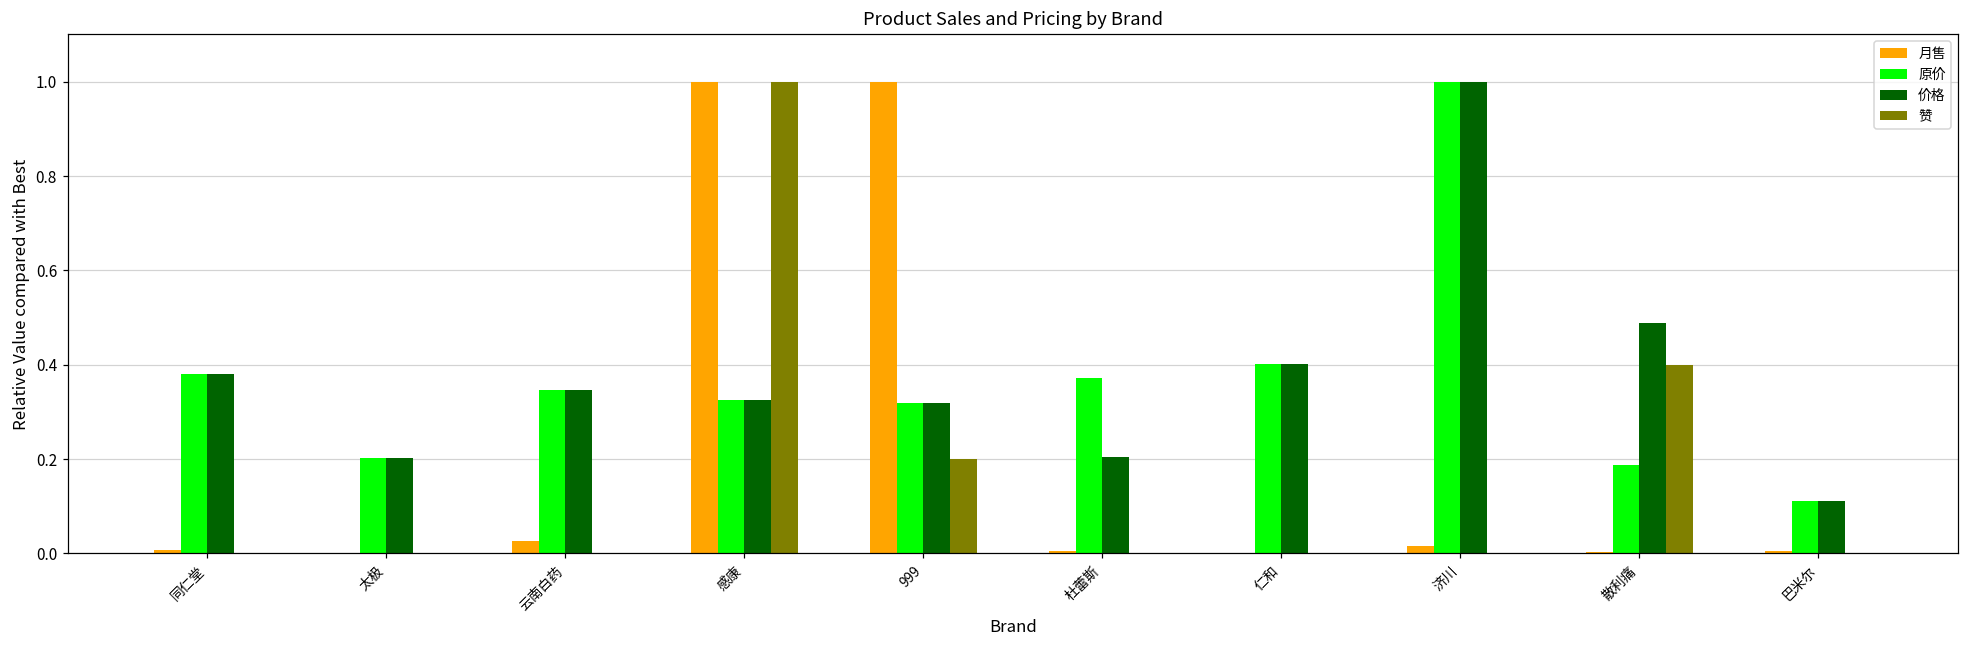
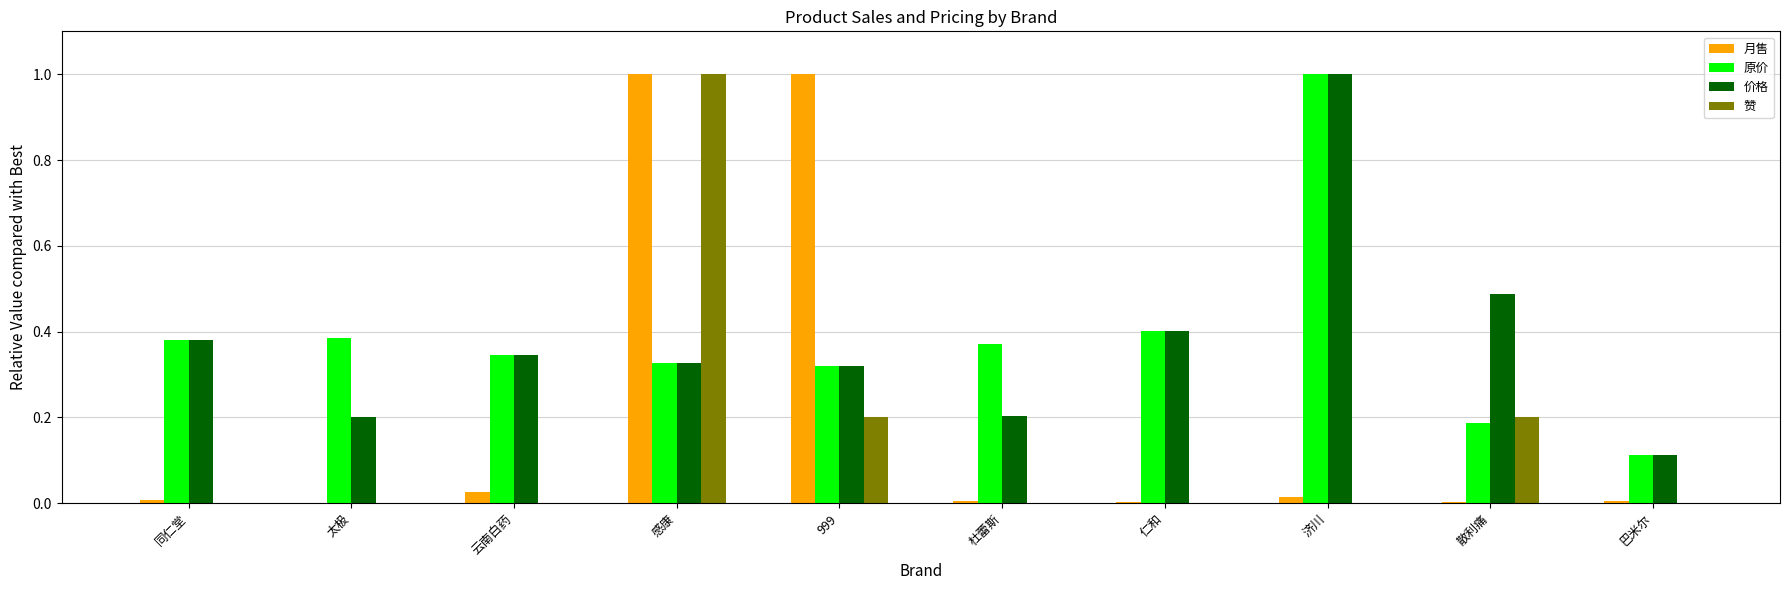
原价, 太极: 0.20 -> 0.39
赞, 散利痛: 0.40 -> 0.20
